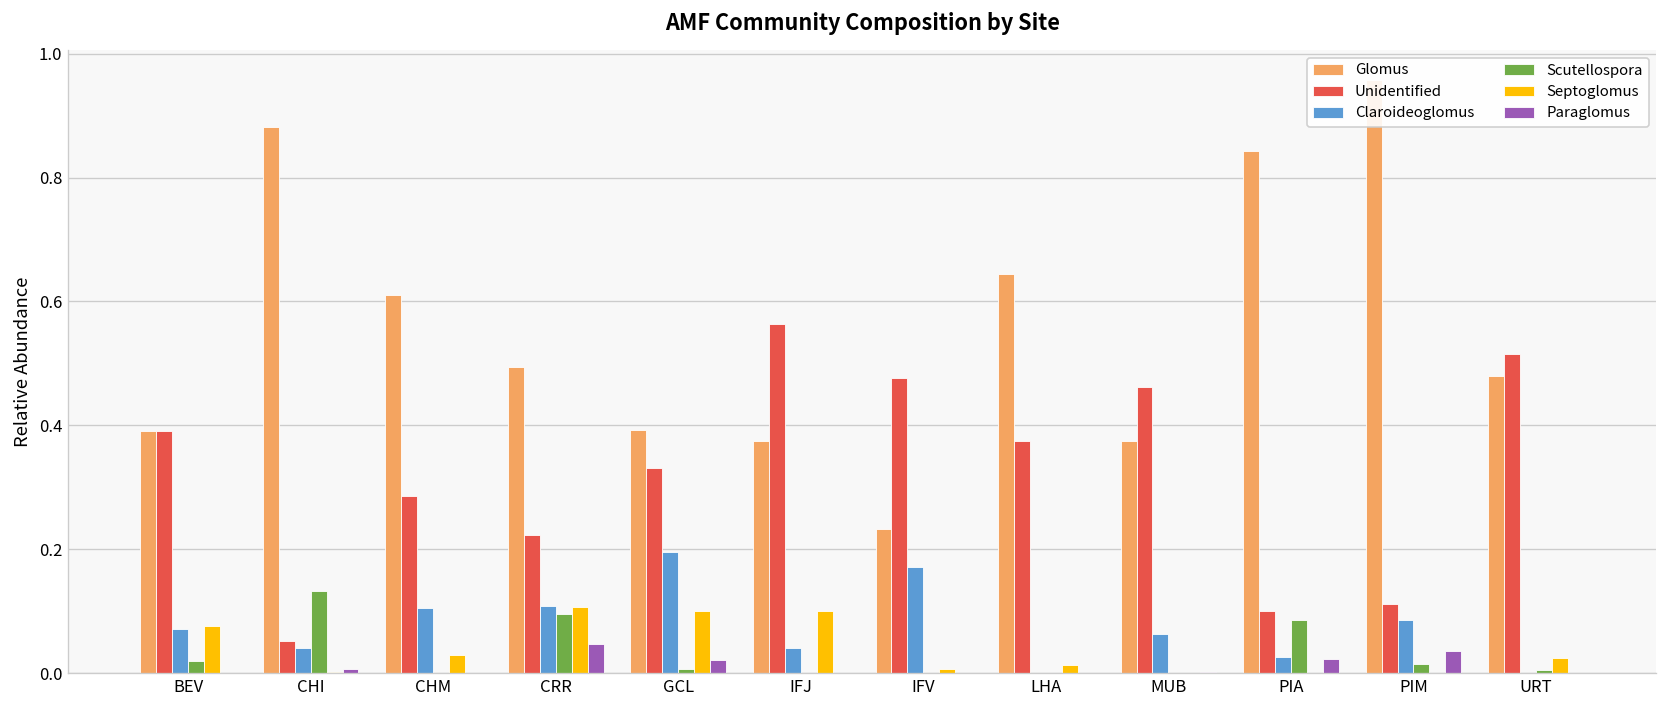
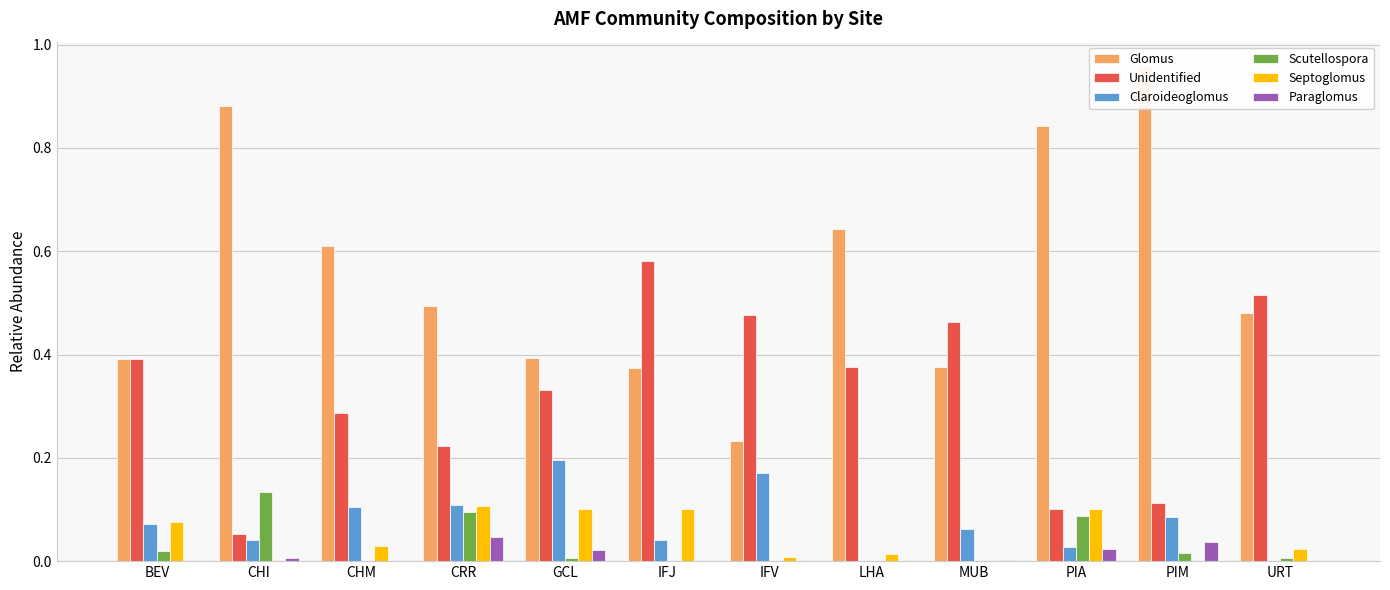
Unidentified, IFJ: 0.56 -> 0.58
Septoglomus, PIA: 0.0 -> 0.1
